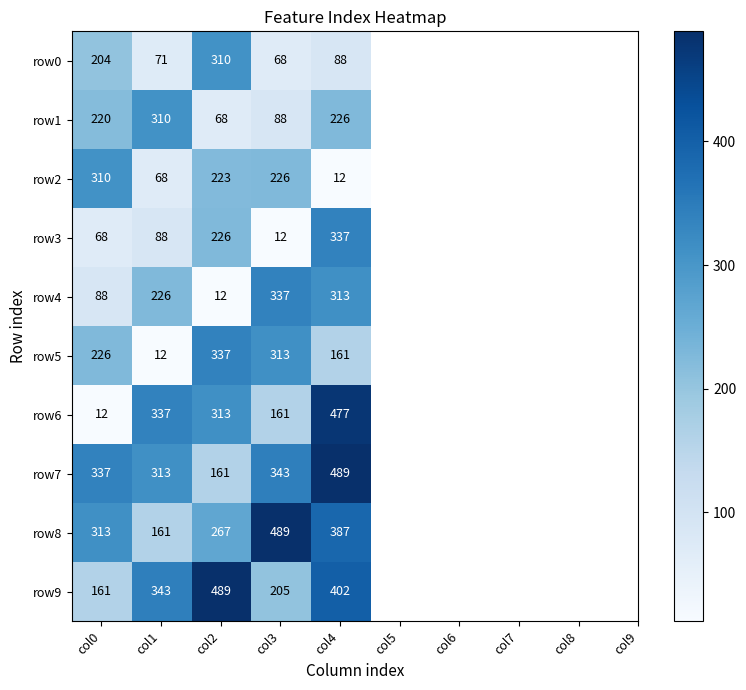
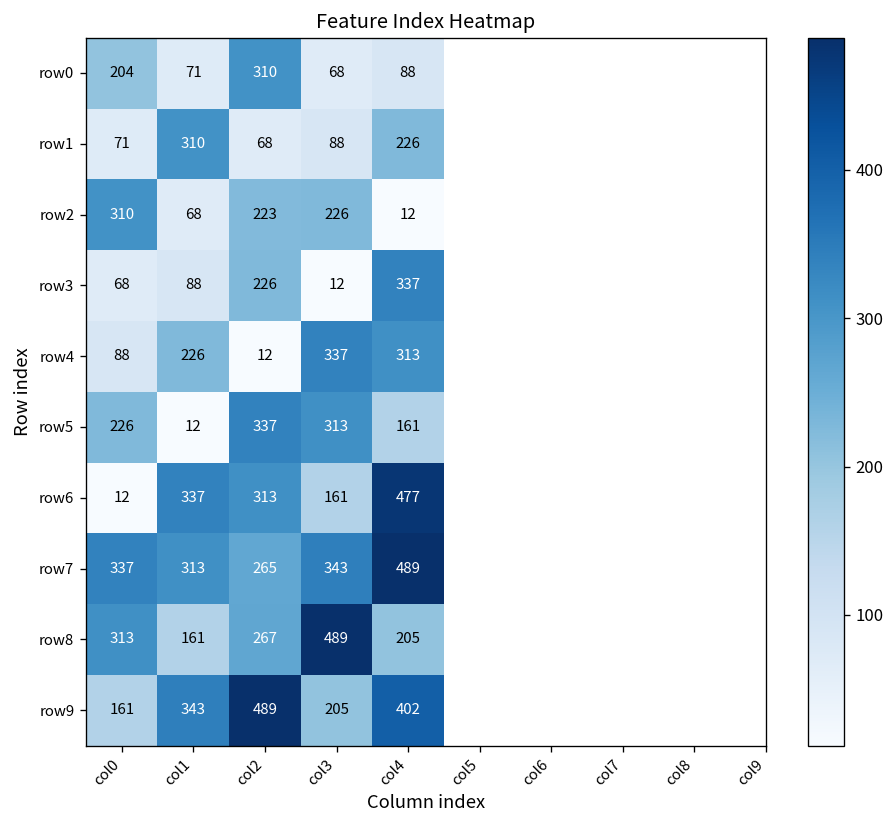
row1, col0: 220 -> 71
row7, col2: 161 -> 265
row8, col4: 387 -> 205
